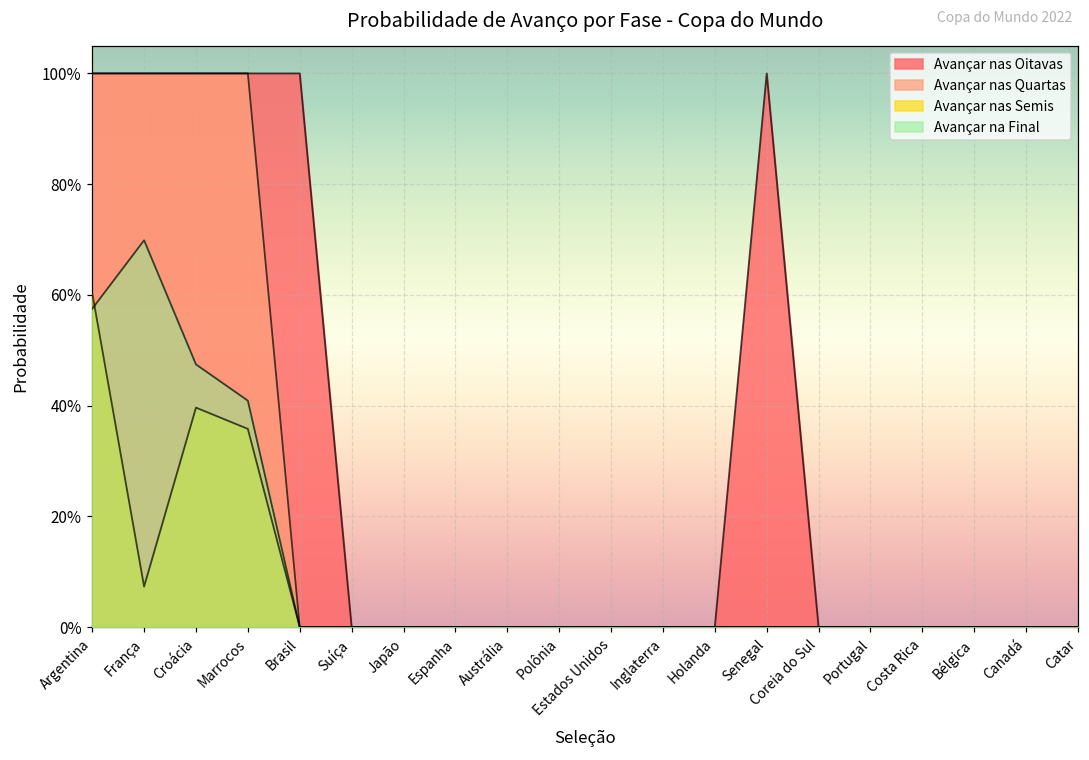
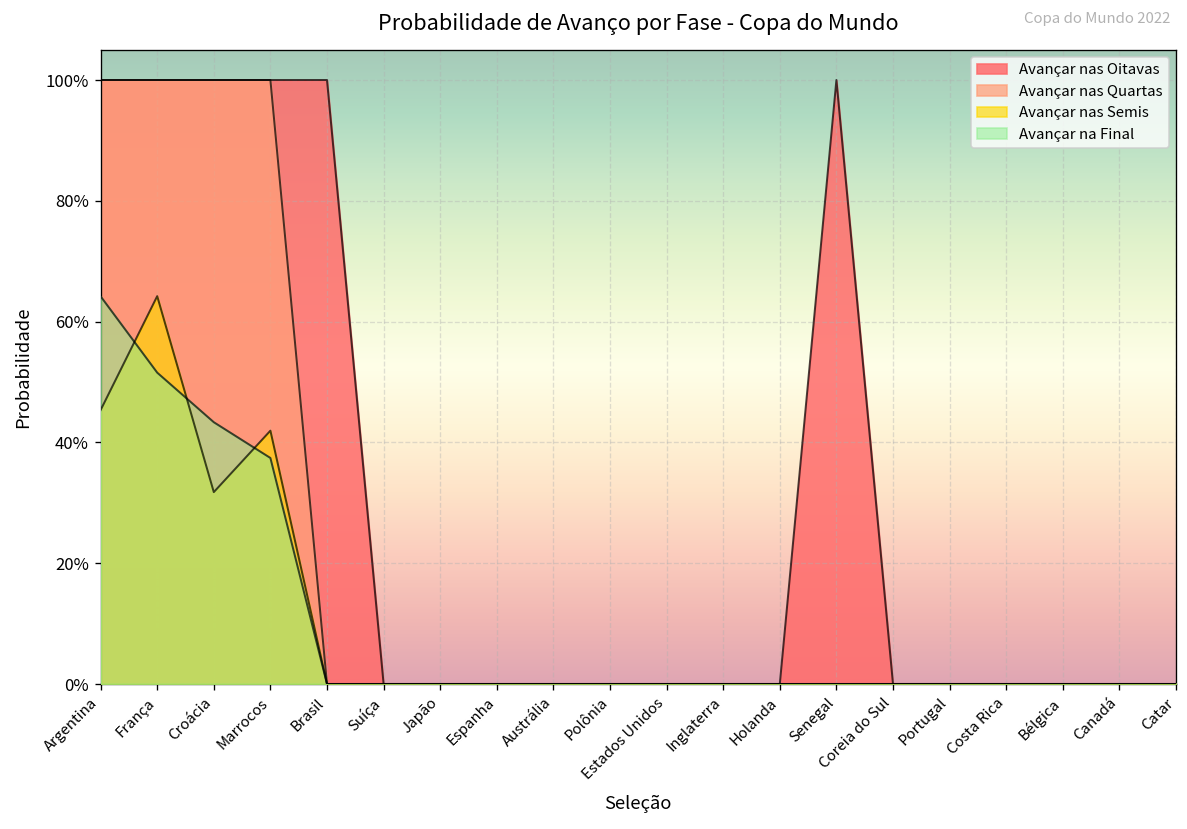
Avançar nas Semis, Argentina: 60% -> 45%
Avançar na Final, Argentina: 57% -> 64%
Avançar nas Semis, França: 7% -> 64%
Avançar na Final, França: 70% -> 52%
Avançar nas Semis, Croácia: 40% -> 32%
Avançar na Final, Croácia: 47% -> 43%
Avançar nas Semis, Marrocos: 36% -> 42%
Avançar na Final, Marrocos: 41% -> 37%
